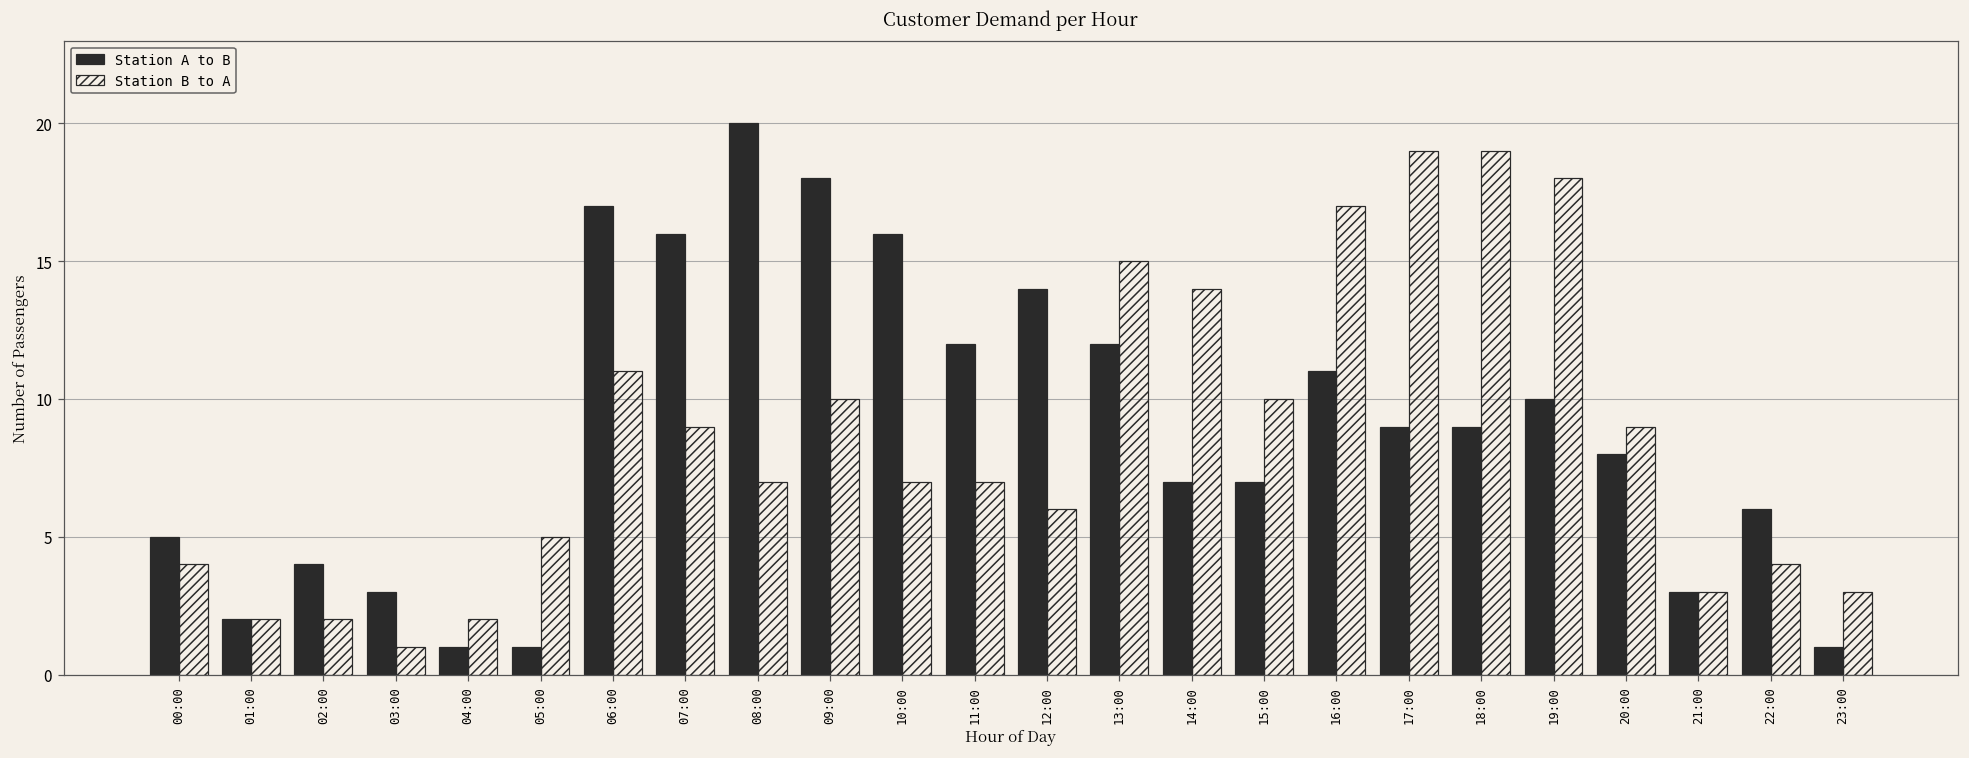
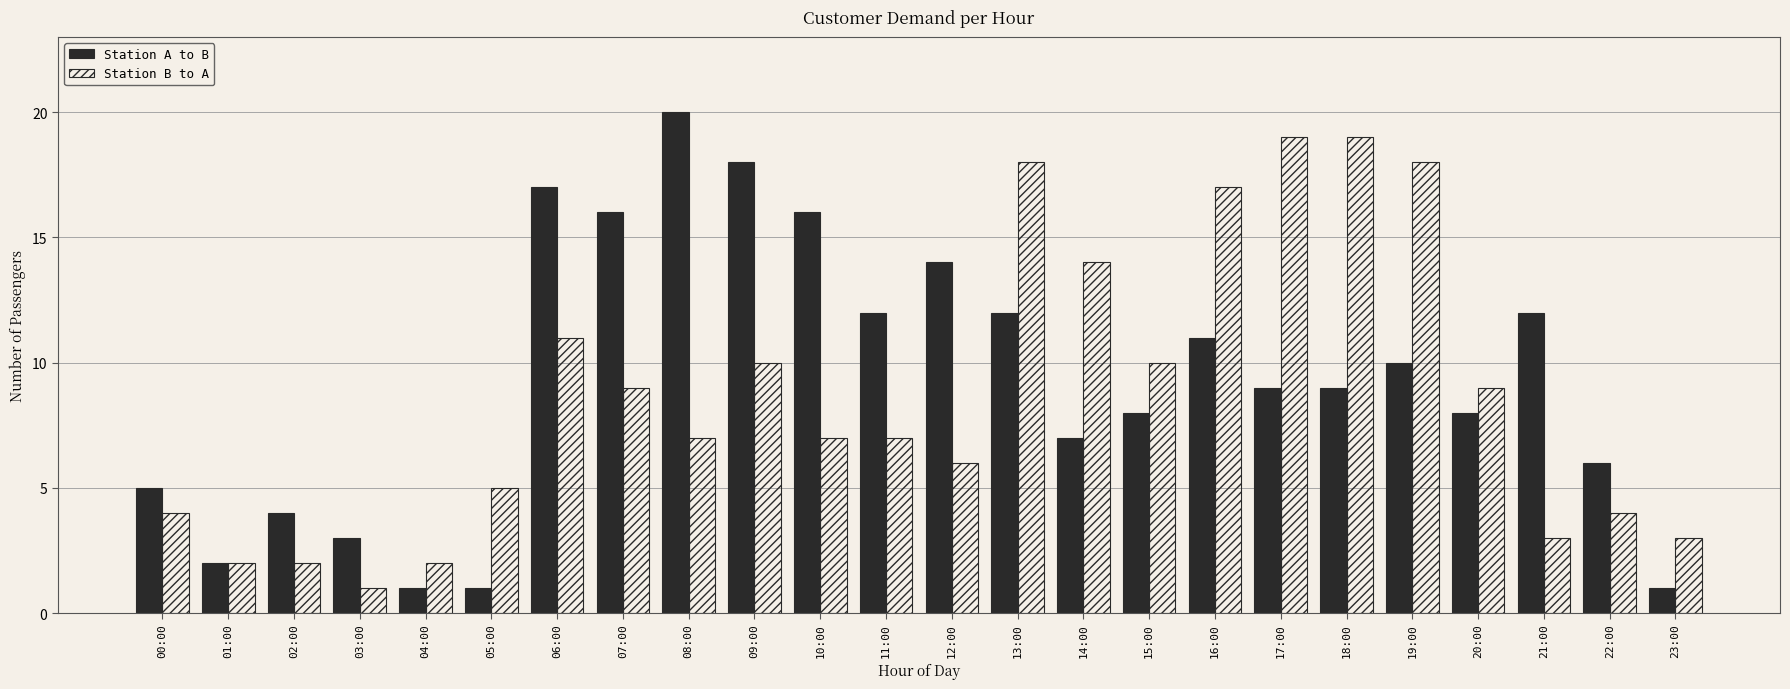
Station B to A, 13:00: 15 -> 18
Station A to B, 15:00: 7 -> 8
Station A to B, 21:00: 3 -> 12
